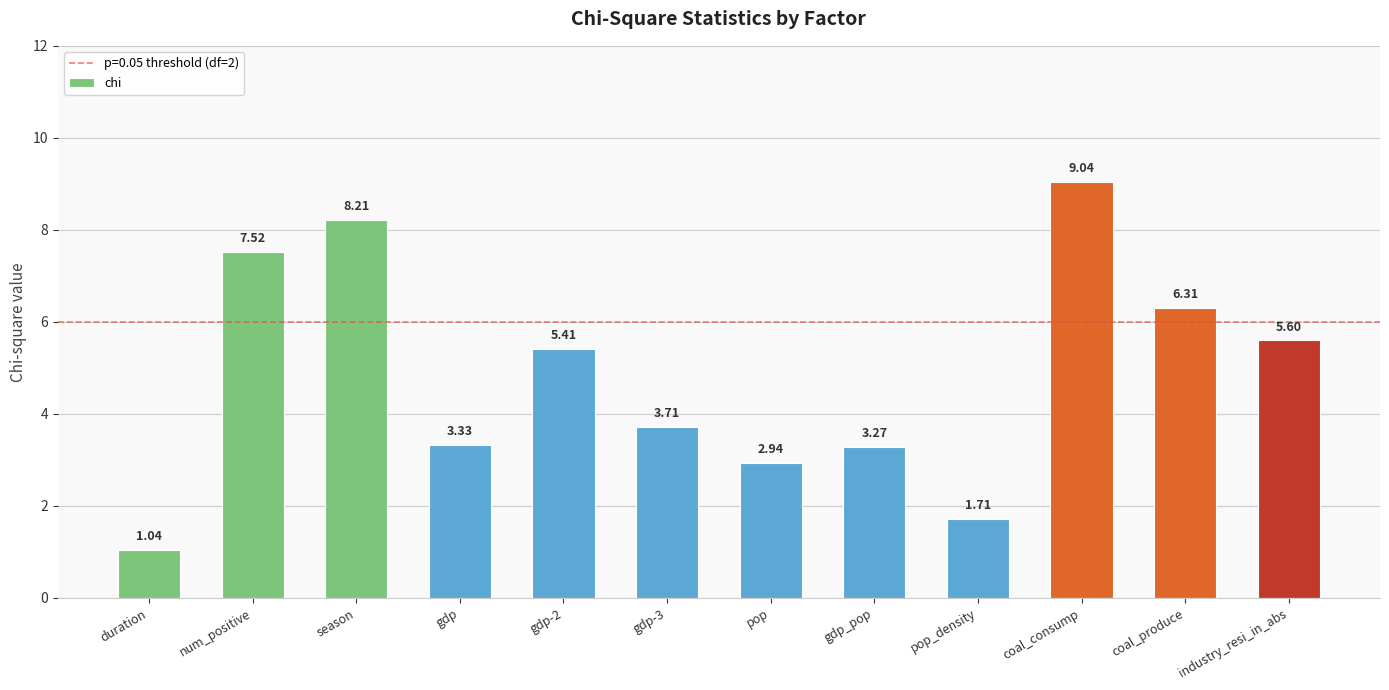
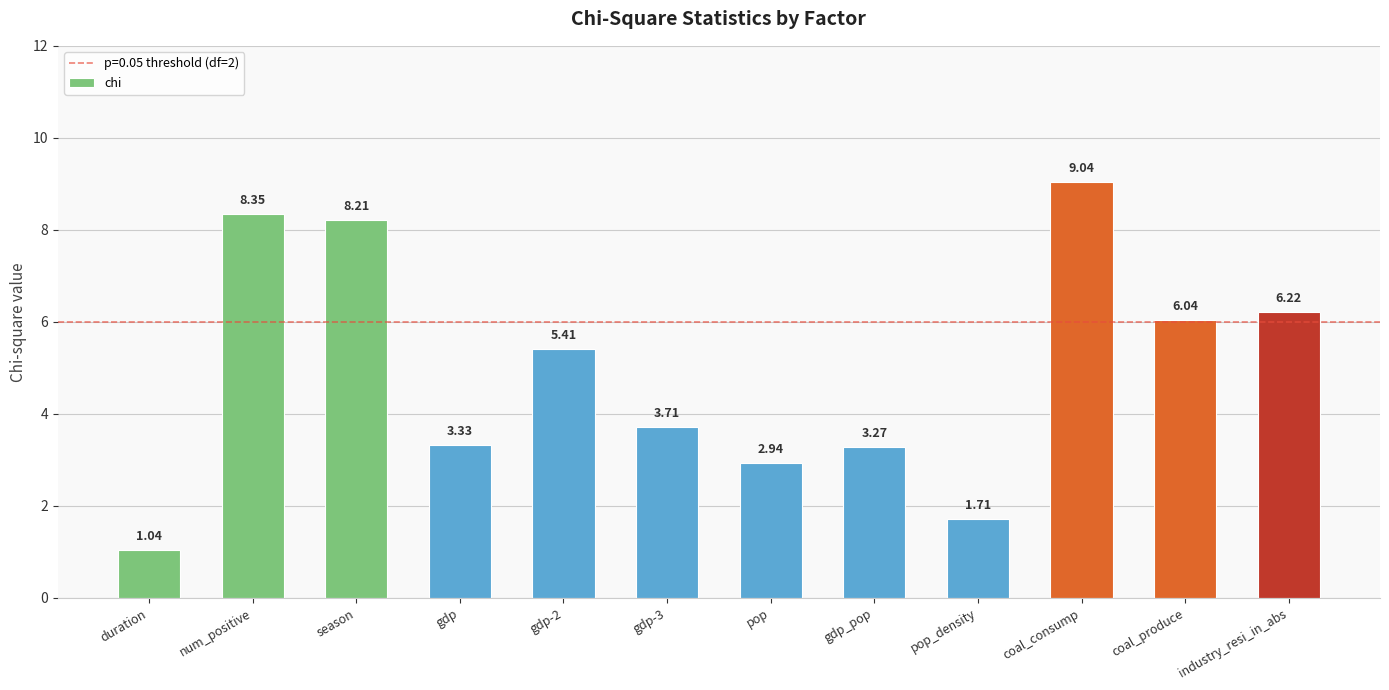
num_positive: 7.52 -> 8.35
coal_produce: 6.31 -> 6.04
industry_resi_in_abs: 5.60 -> 6.22
